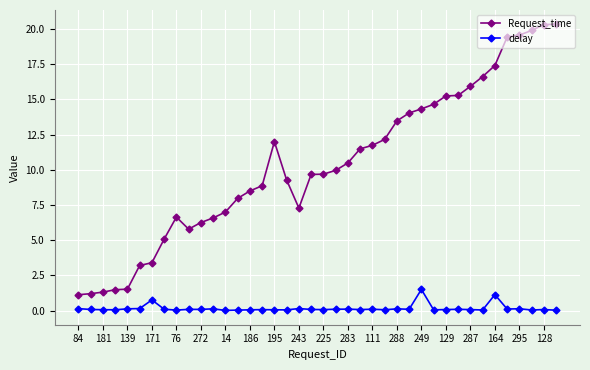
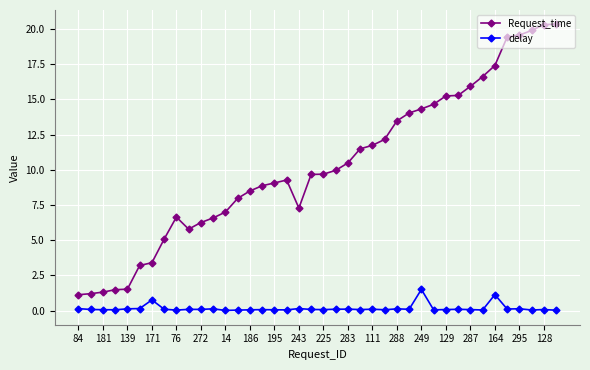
Request_time, 195: 12.0 -> 9.1
